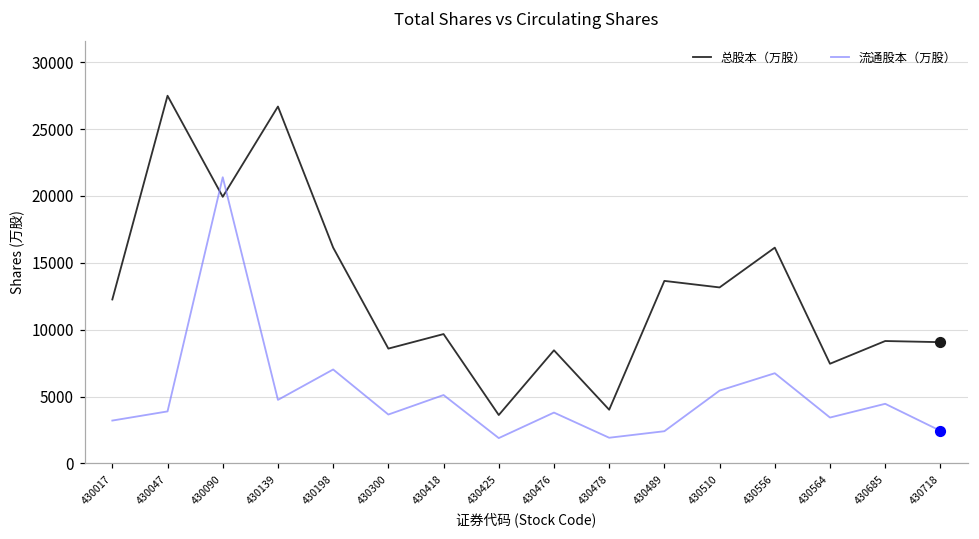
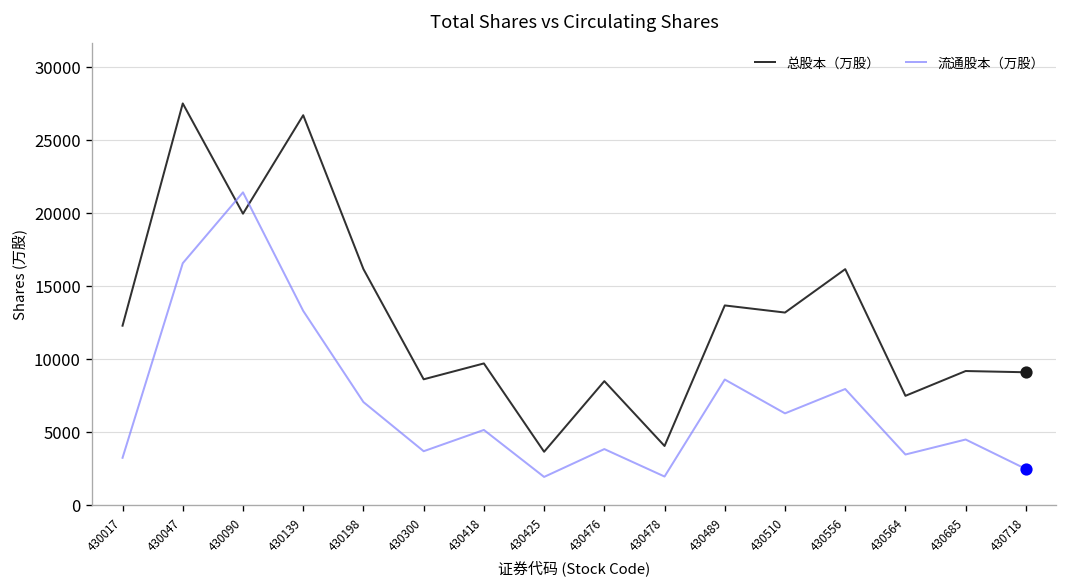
流通股本（万股）, 430047: 3900 -> 16500
流通股本（万股）, 430139: 4800 -> 13300
流通股本（万股）, 430489: 2400 -> 8600
流通股本（万股）, 430510: 5400 -> 6300
流通股本（万股）, 430556: 6700 -> 7900
